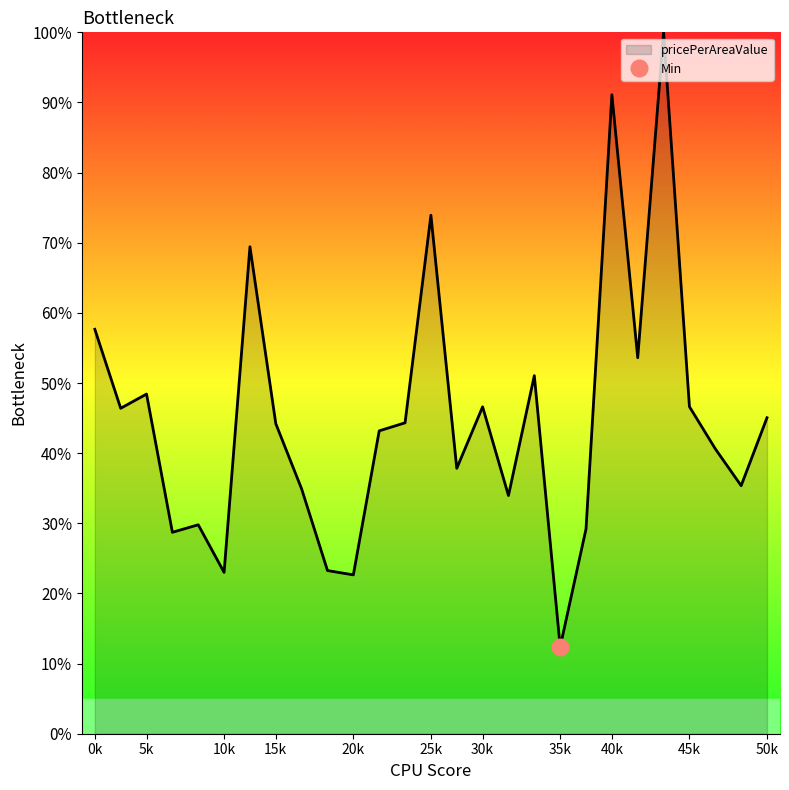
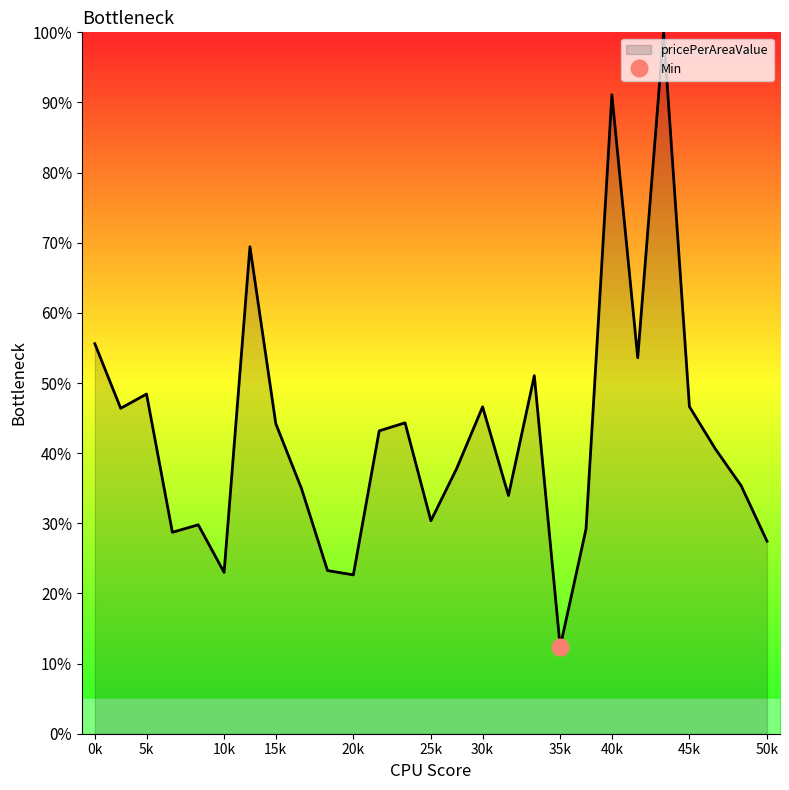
pricePerAreaValue, 0k: 58% -> 56%
pricePerAreaValue, 25k: 74% -> 30%
pricePerAreaValue, 50k: 45% -> 27%
